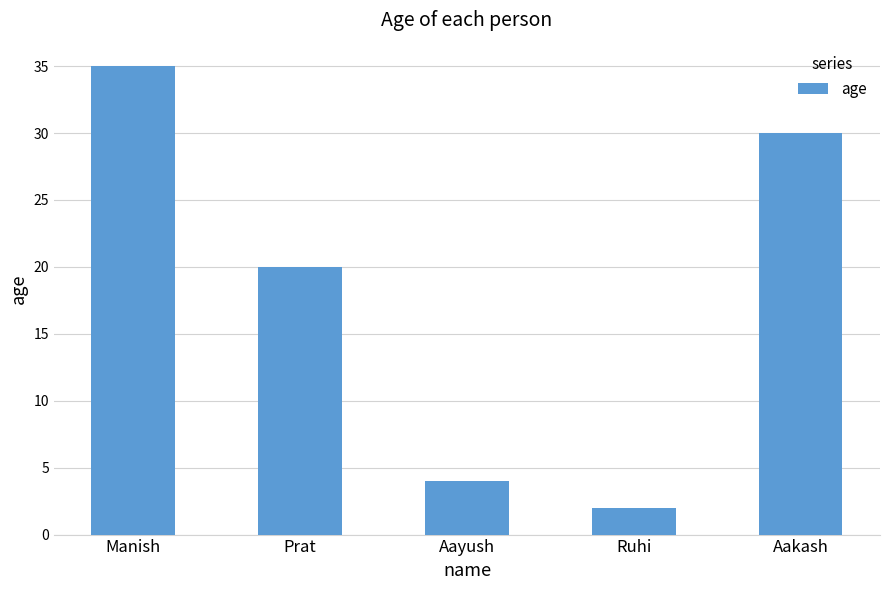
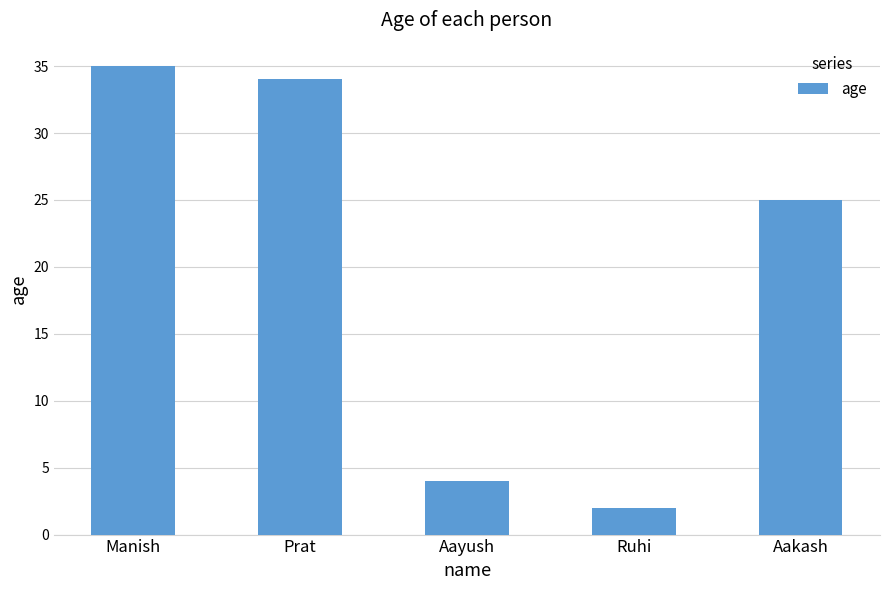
Prat: 20 -> 34
Aakash: 30 -> 25
